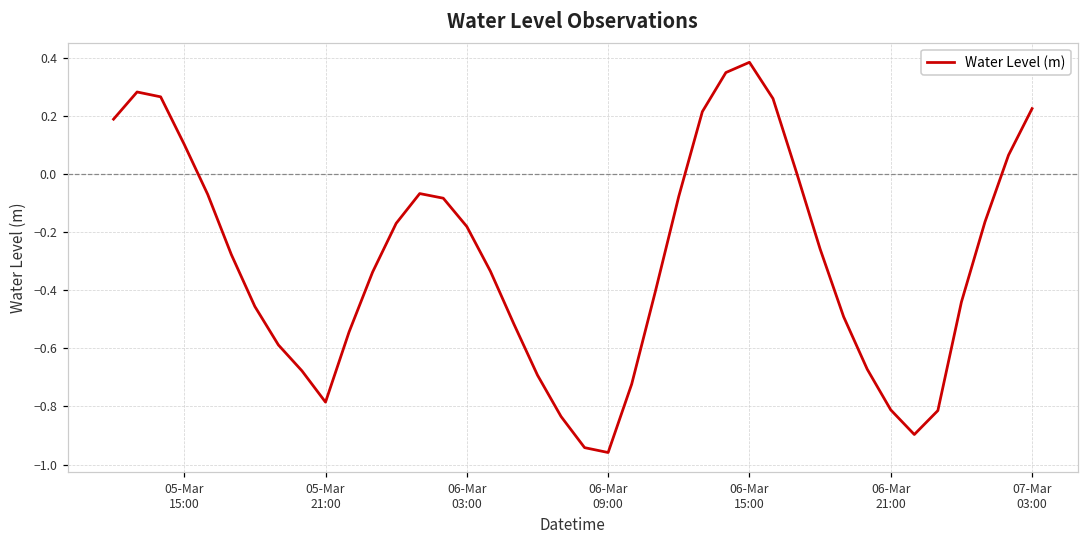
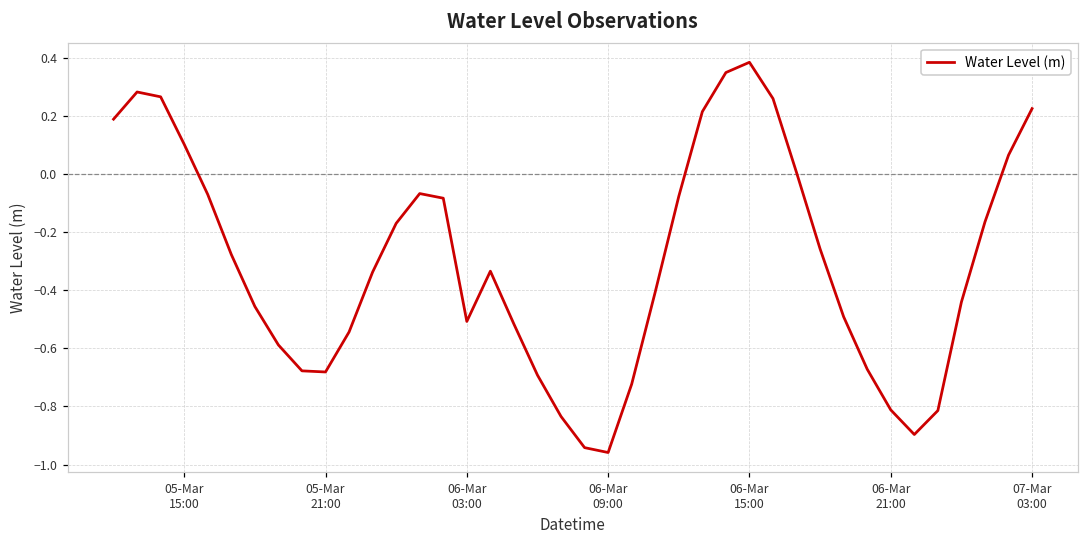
05-Mar 21:00: -0.79 -> -0.68
06-Mar 03:00: -0.18 -> -0.51
